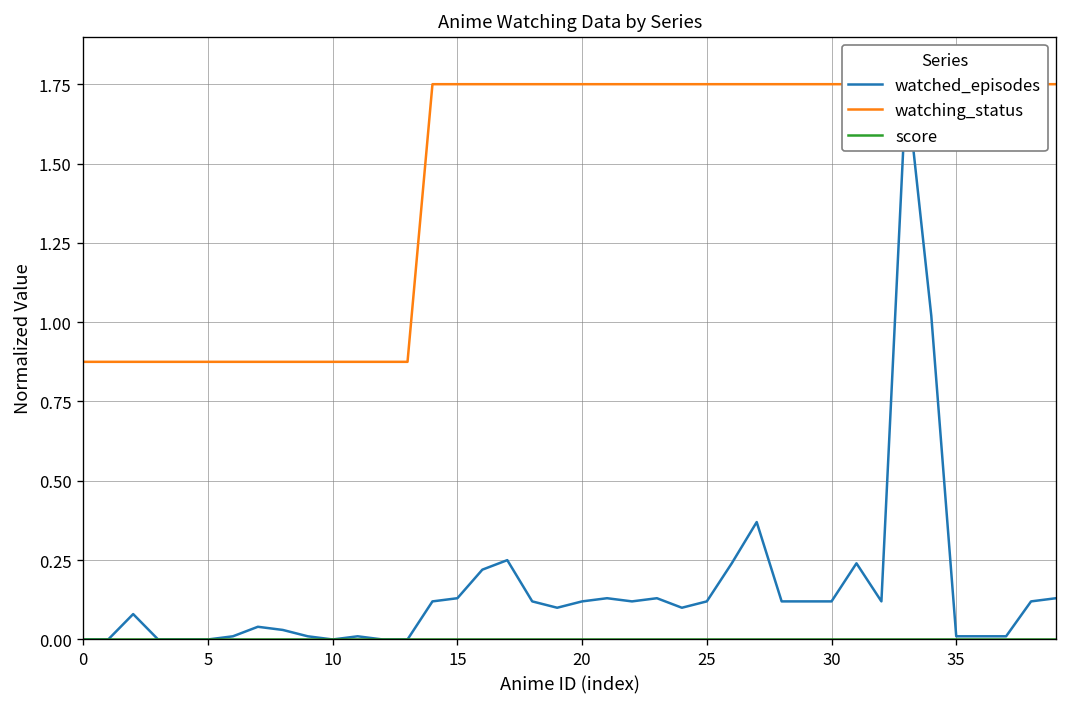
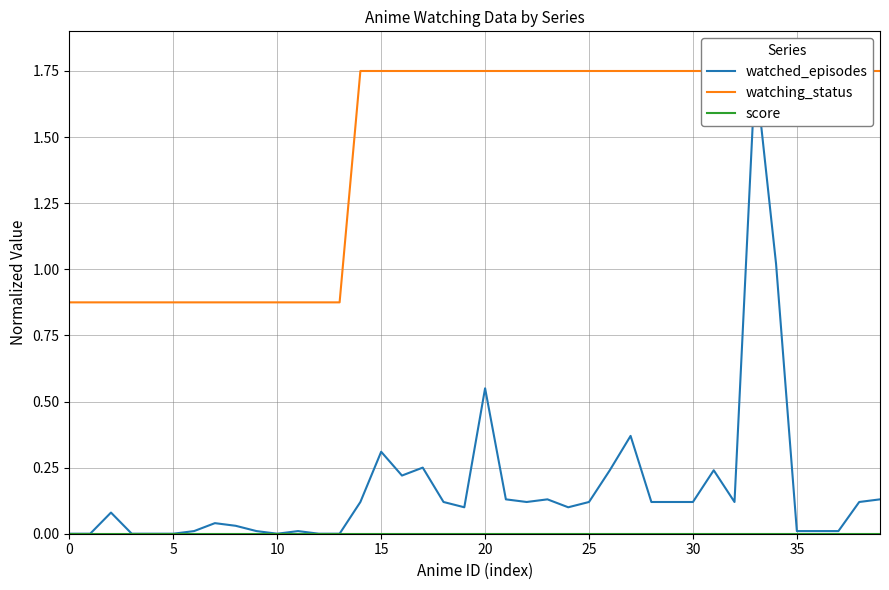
watched_episodes, 15: 0.13 -> 0.31
watched_episodes, 20: 0.12 -> 0.55
